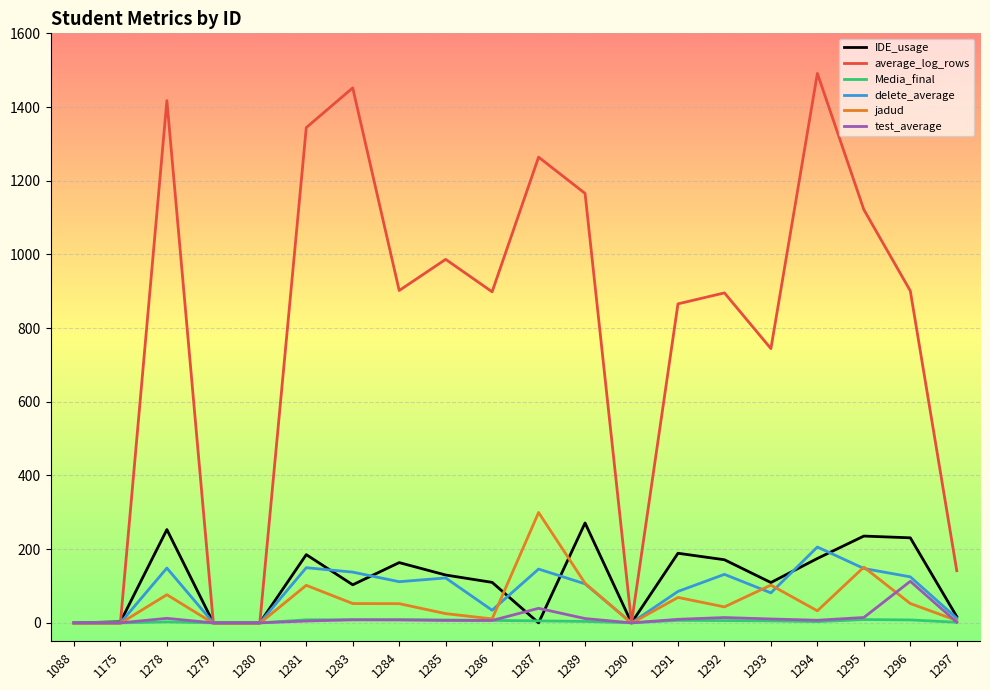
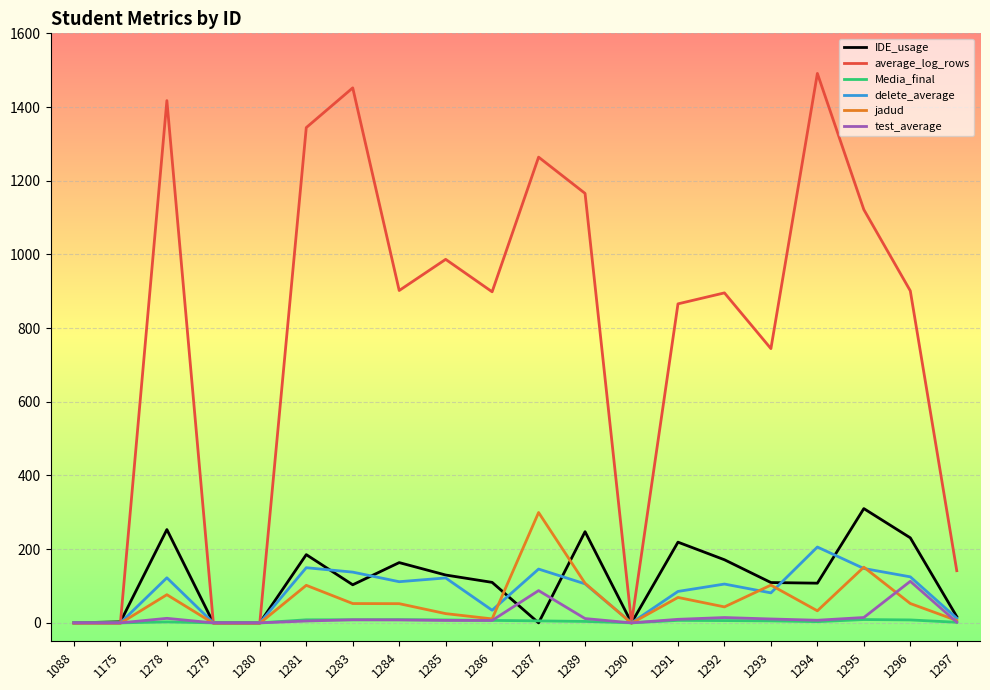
delete_average, 1278: 150 -> 120
test_average, 1287: 40 -> 90
IDE_usage, 1289: 270 -> 250
IDE_usage, 1291: 190 -> 220
delete_average, 1292: 130 -> 110
IDE_usage, 1294: 170 -> 110
IDE_usage, 1295: 240 -> 310
